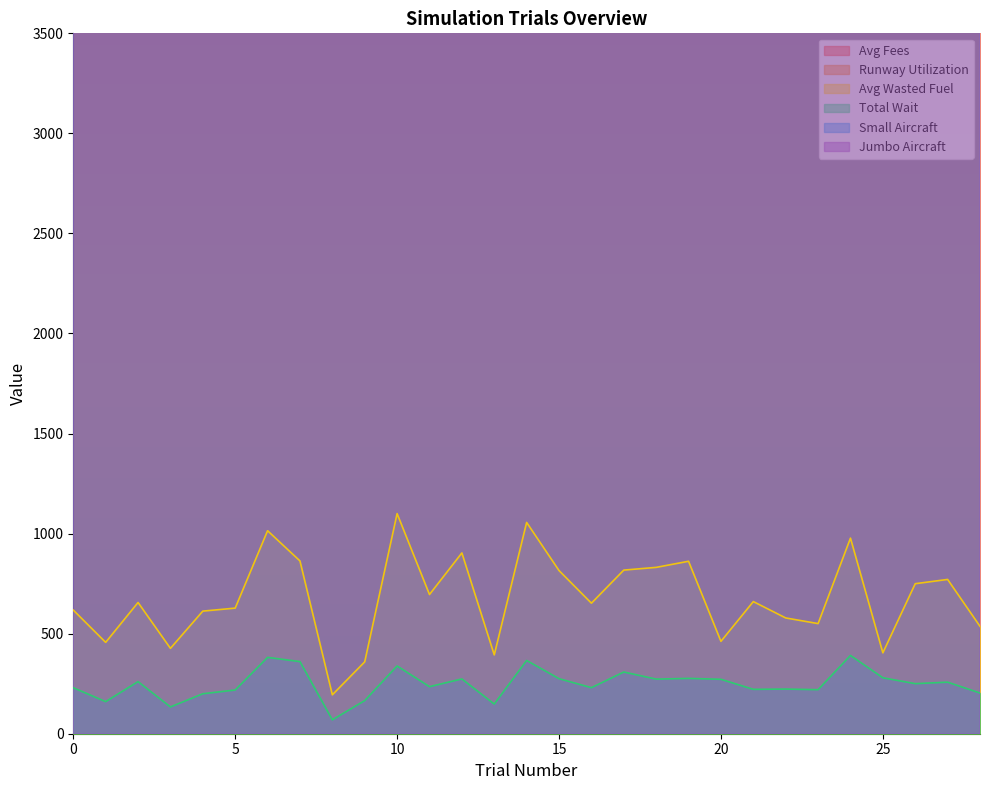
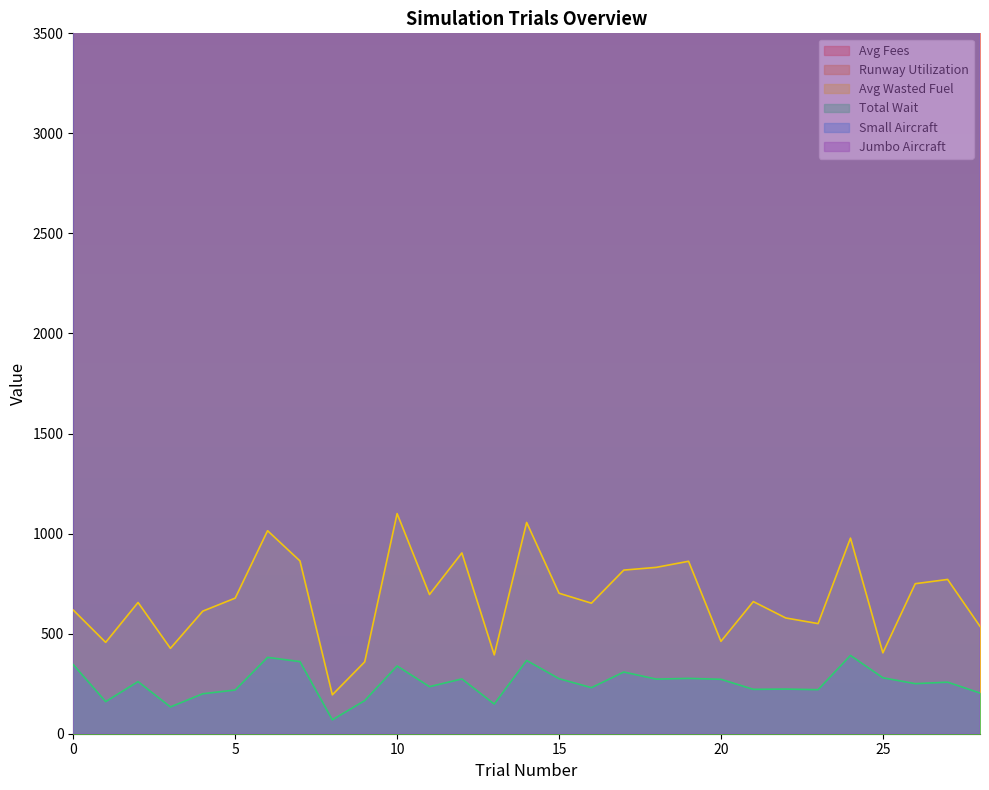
Total Wait, 0: 230 -> 350
Avg Wasted Fuel, 5: 630 -> 680
Avg Wasted Fuel, 15: 820 -> 700
